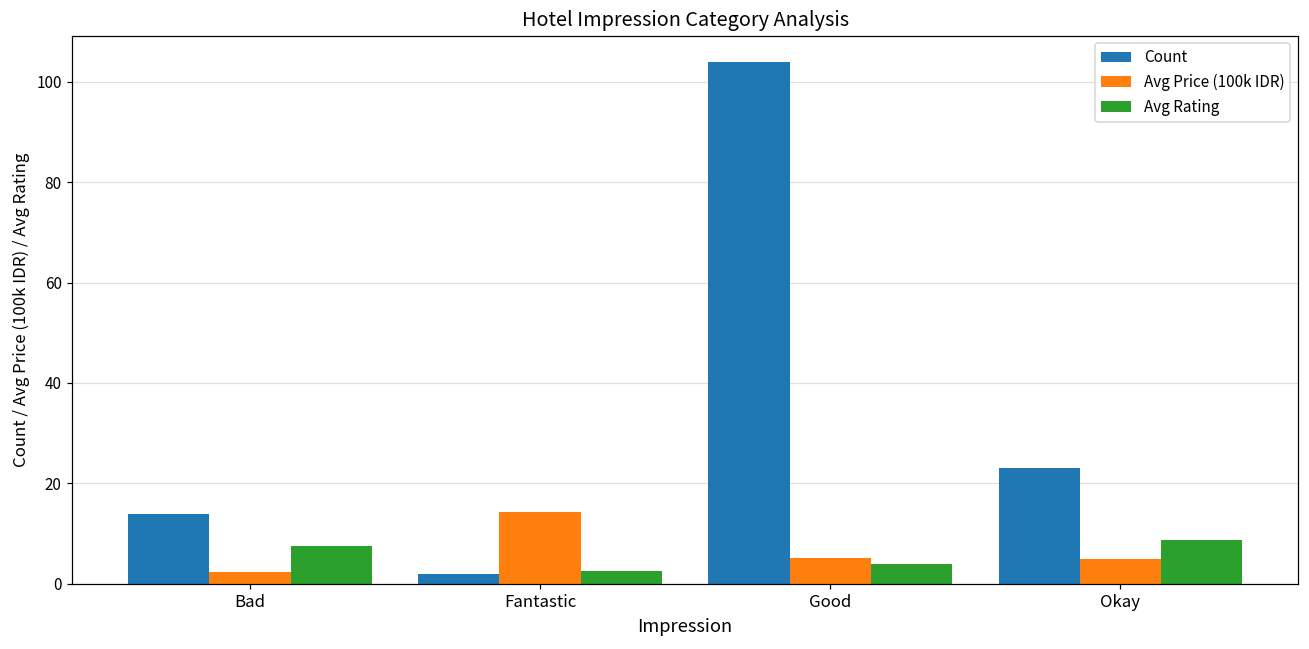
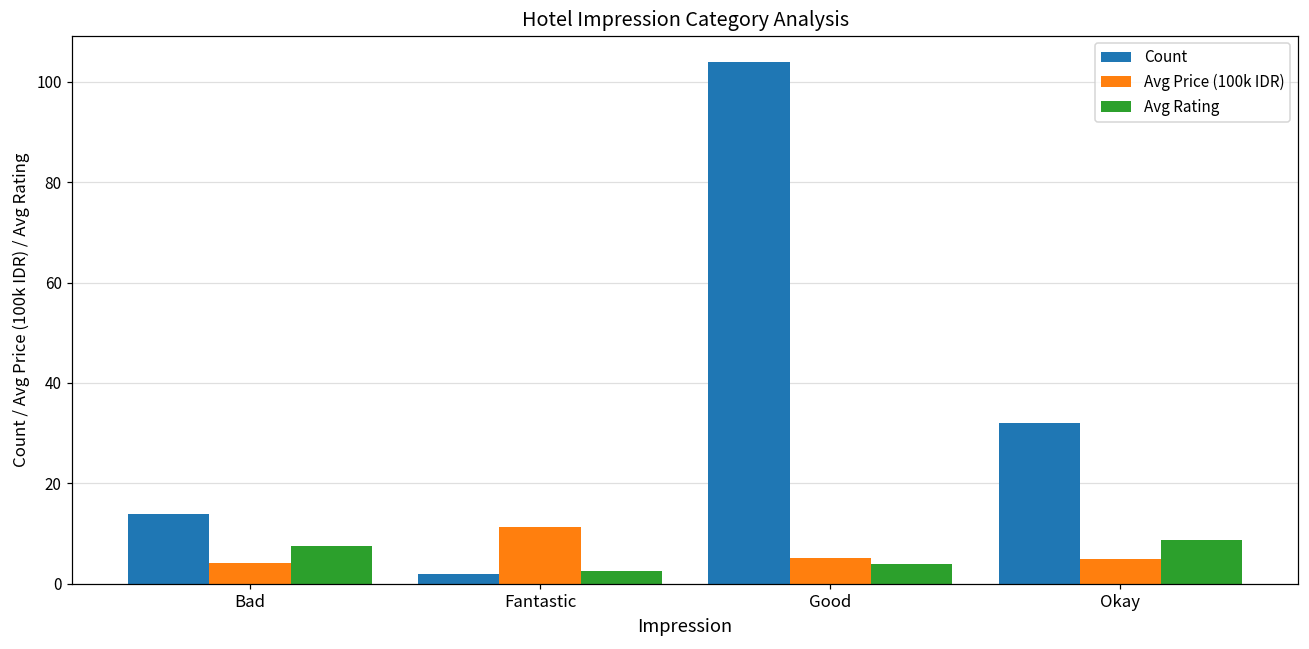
Avg Price (100k IDR), Bad: 2 -> 4
Avg Price (100k IDR), Fantastic: 14 -> 11
Count, Okay: 23 -> 32
